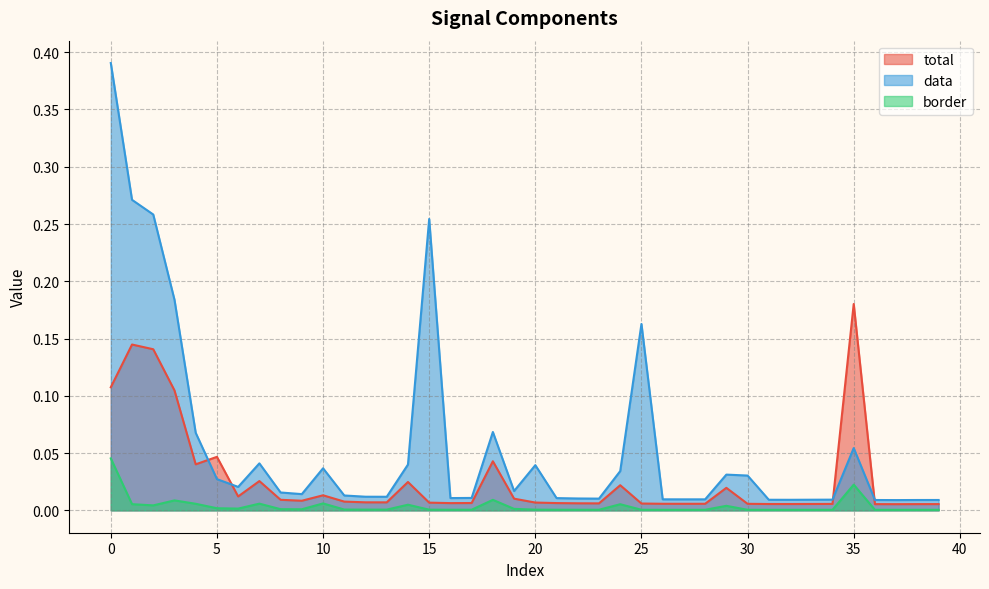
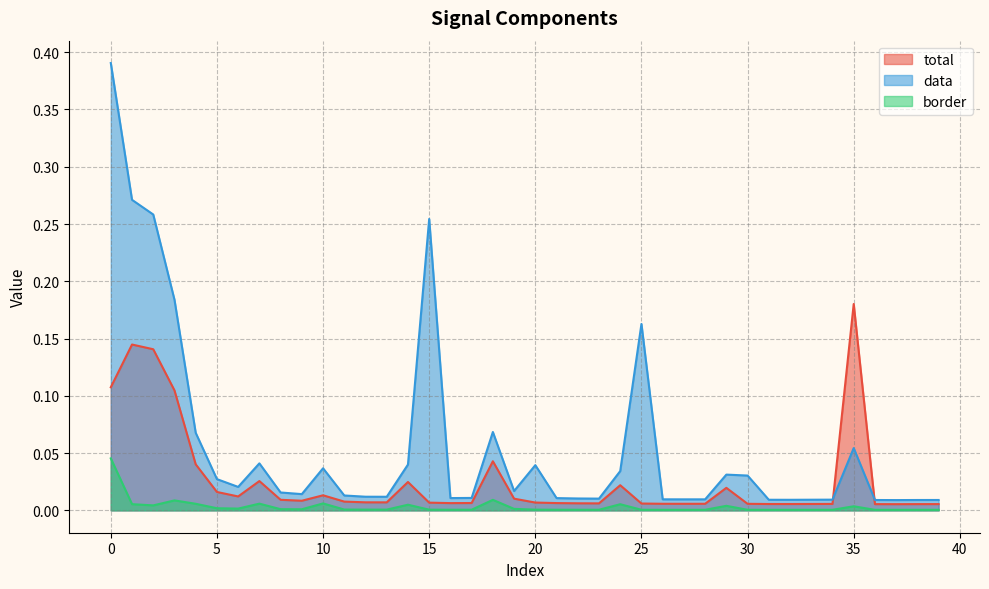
total, 5: 0.047 -> 0.016
border, 35: 0.022 -> 0.004
